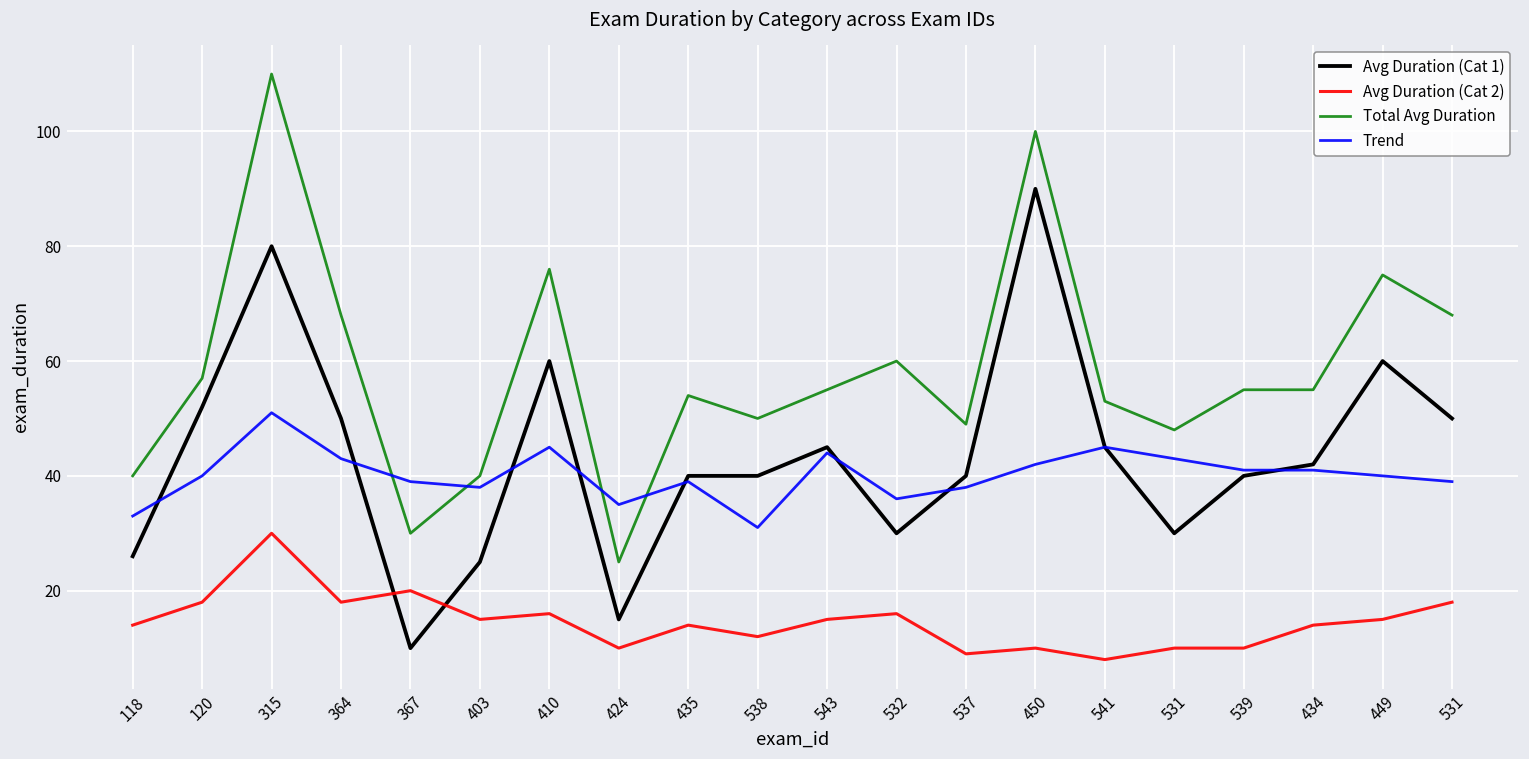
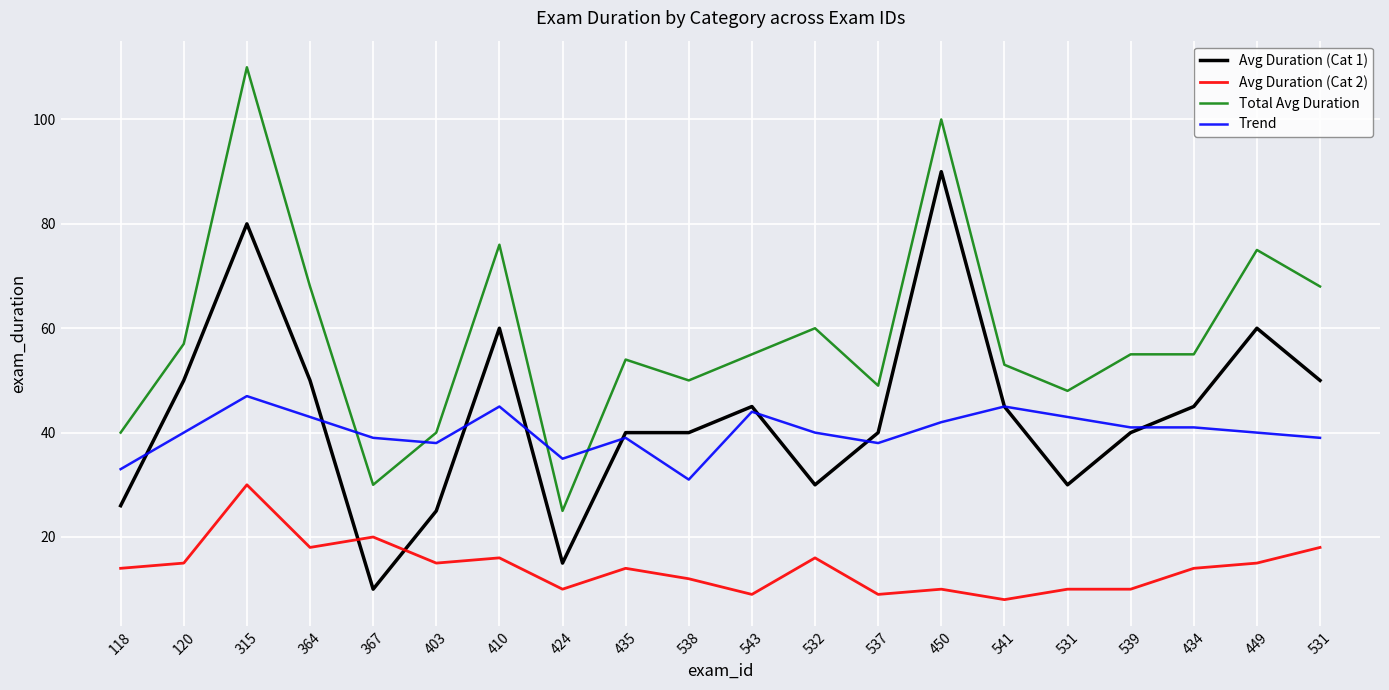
Avg Duration (Cat 1), 120: 52 -> 50
Avg Duration (Cat 2), 120: 18 -> 15
Trend, 315: 51 -> 47
Avg Duration (Cat 2), 543: 15 -> 9
Trend, 532: 36 -> 40
Avg Duration (Cat 1), 434: 42 -> 45
